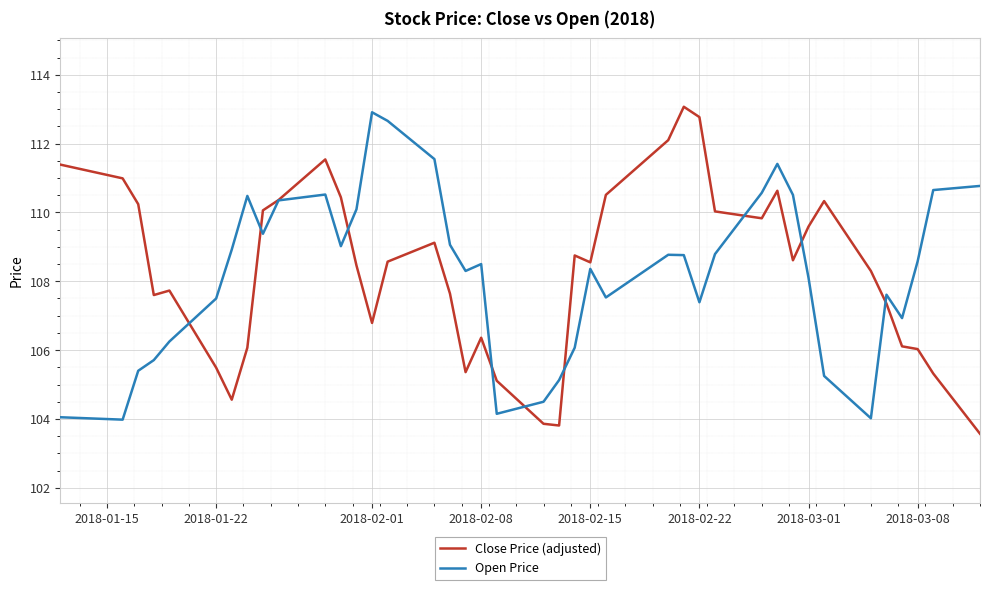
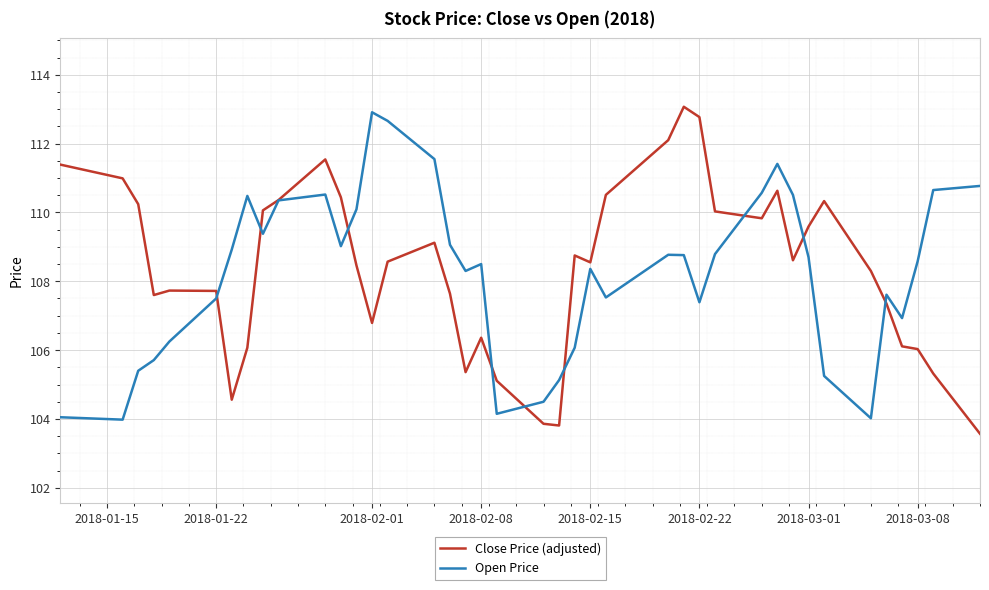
Close Price (adjusted), 2018-01-22: 105.5 -> 107.7
Open Price, 2018-03-01: 108.1 -> 108.7
